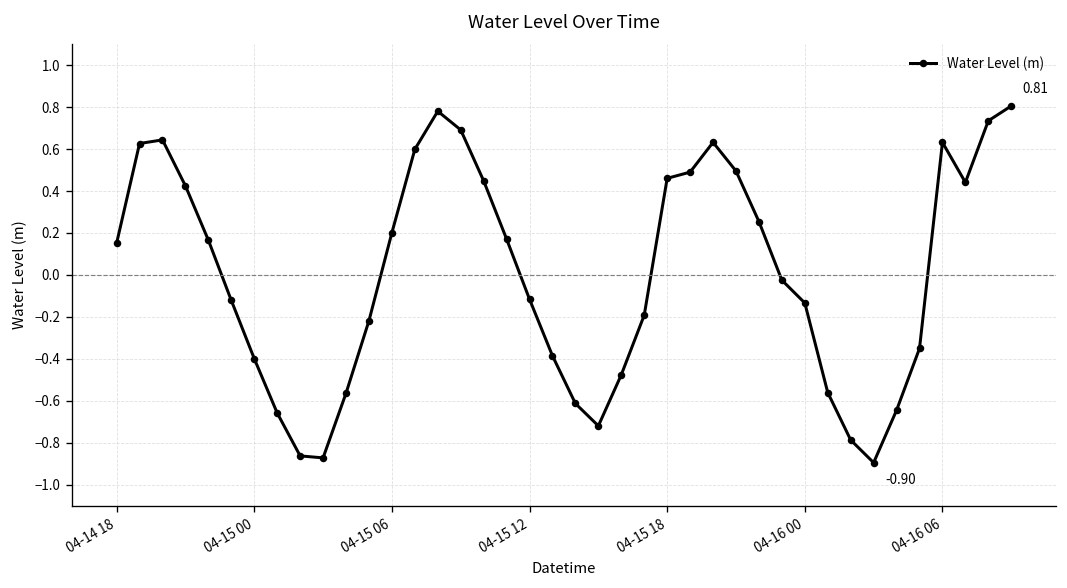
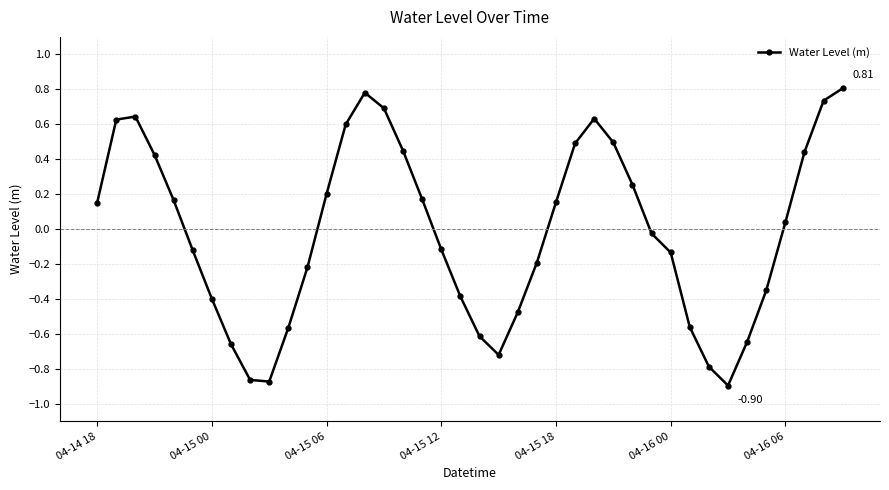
04-15 18: 0.46 -> 0.15
04-16 06: 0.63 -> 0.04
